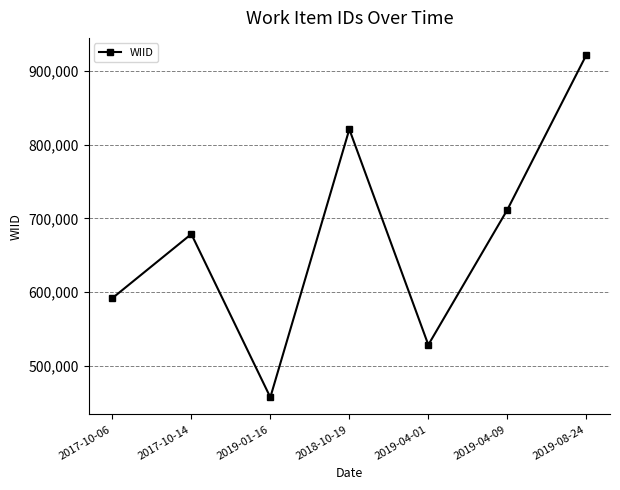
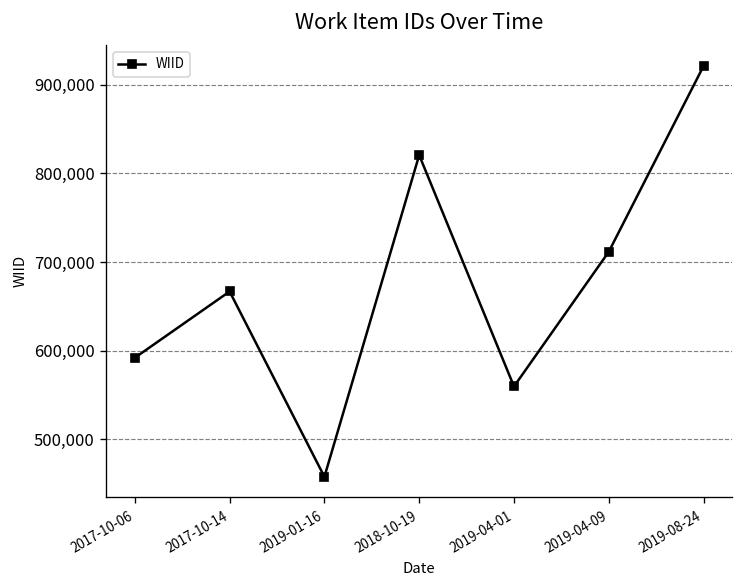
2017-10-14: 680,000 -> 670,000
2019-04-01: 530,000 -> 560,000
